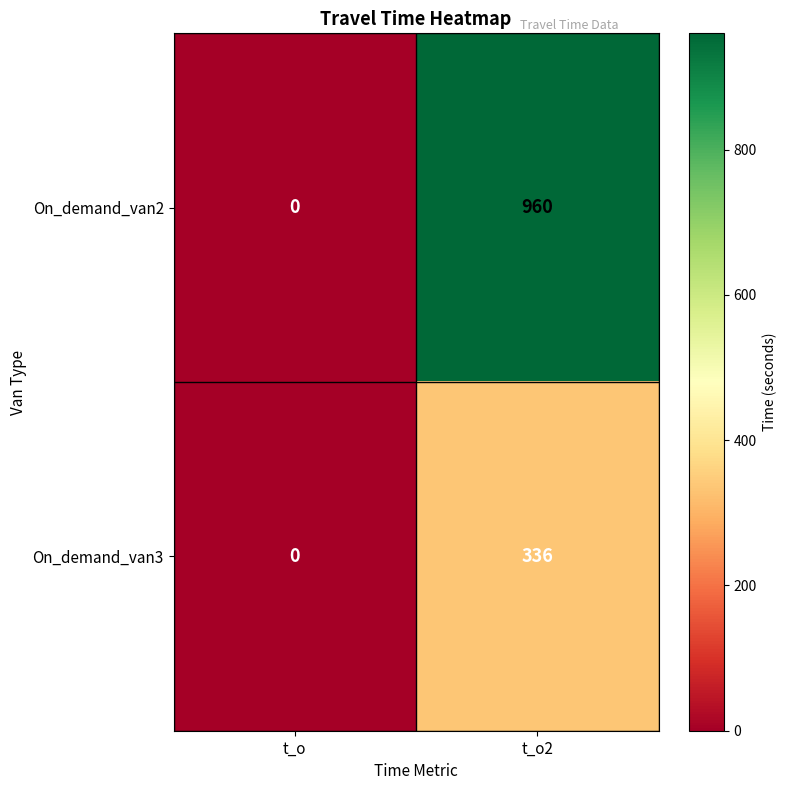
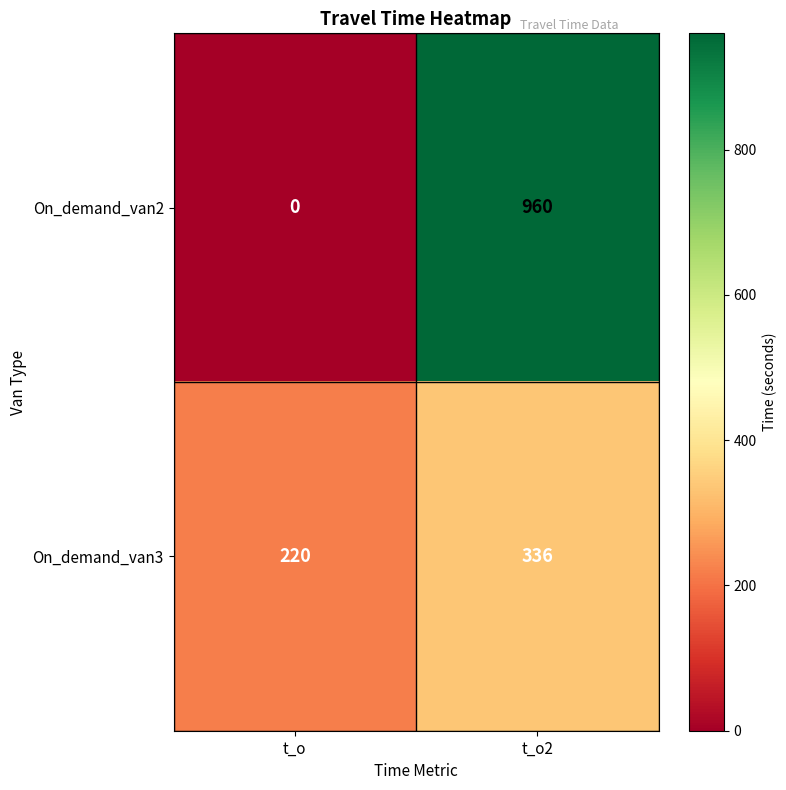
On_demand_van3, t_o: 0 -> 220
